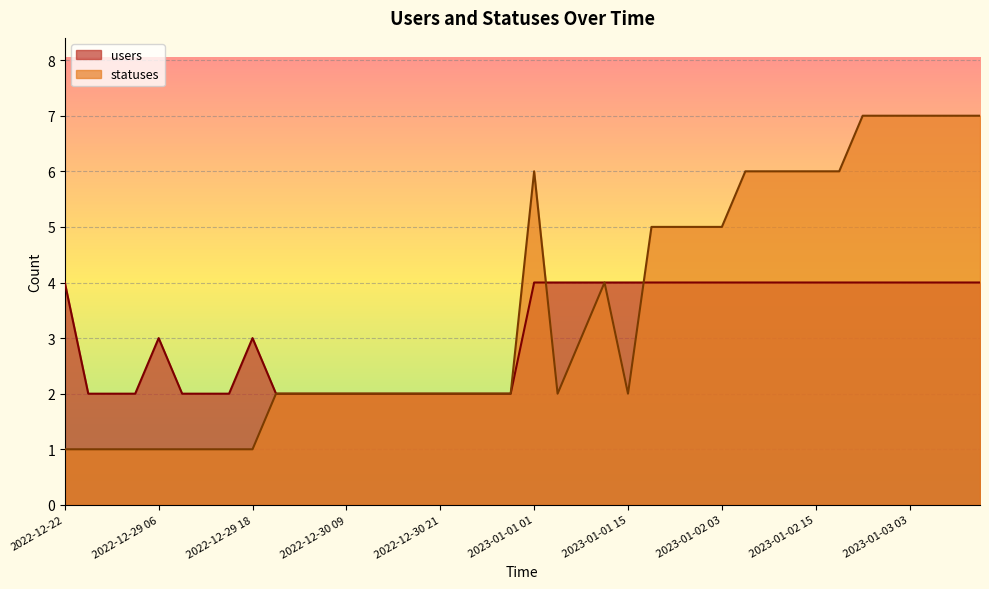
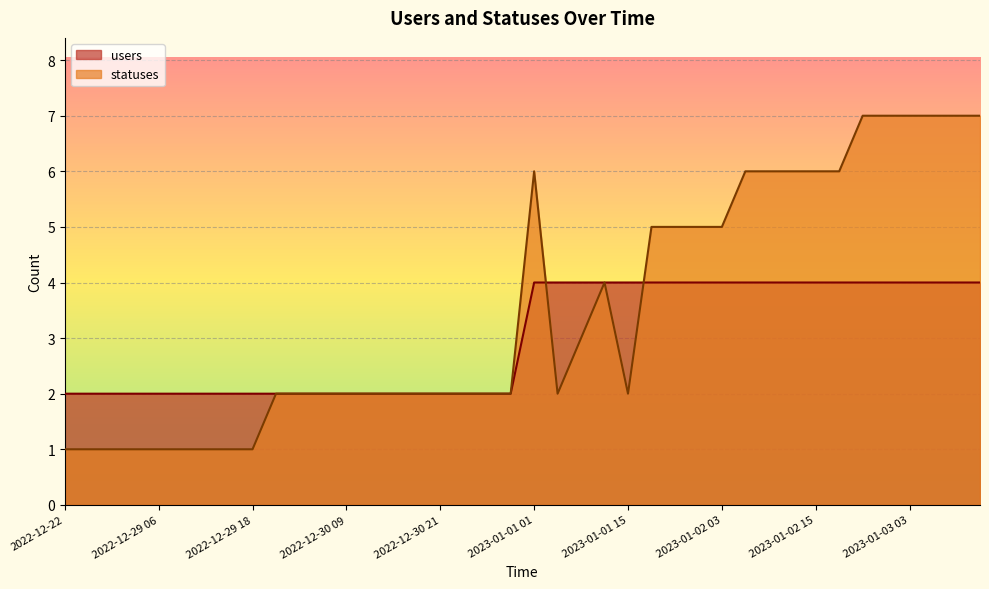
users, 2022-12-22: 4 -> 2
users, 2022-12-29 06: 3 -> 2
users, 2022-12-29 18: 3 -> 2
